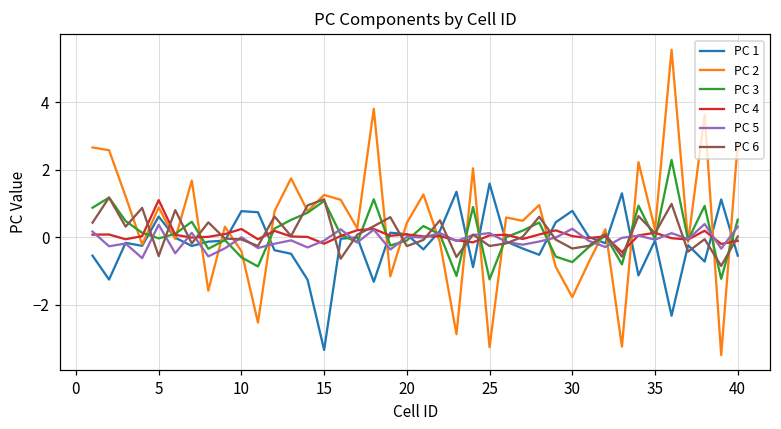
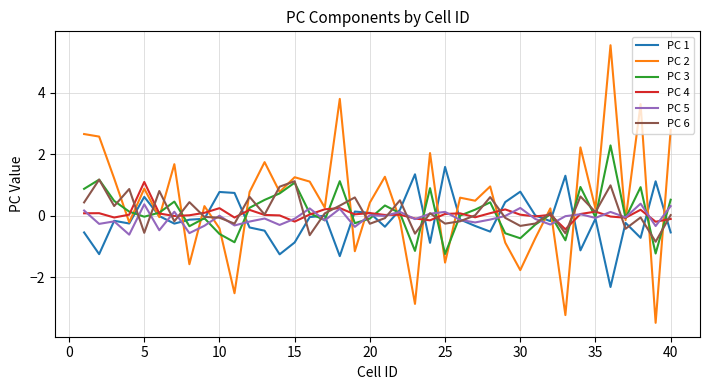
PC 1, 15: -3.3 -> -0.9
PC 2, 25: -3.3 -> -1.5
